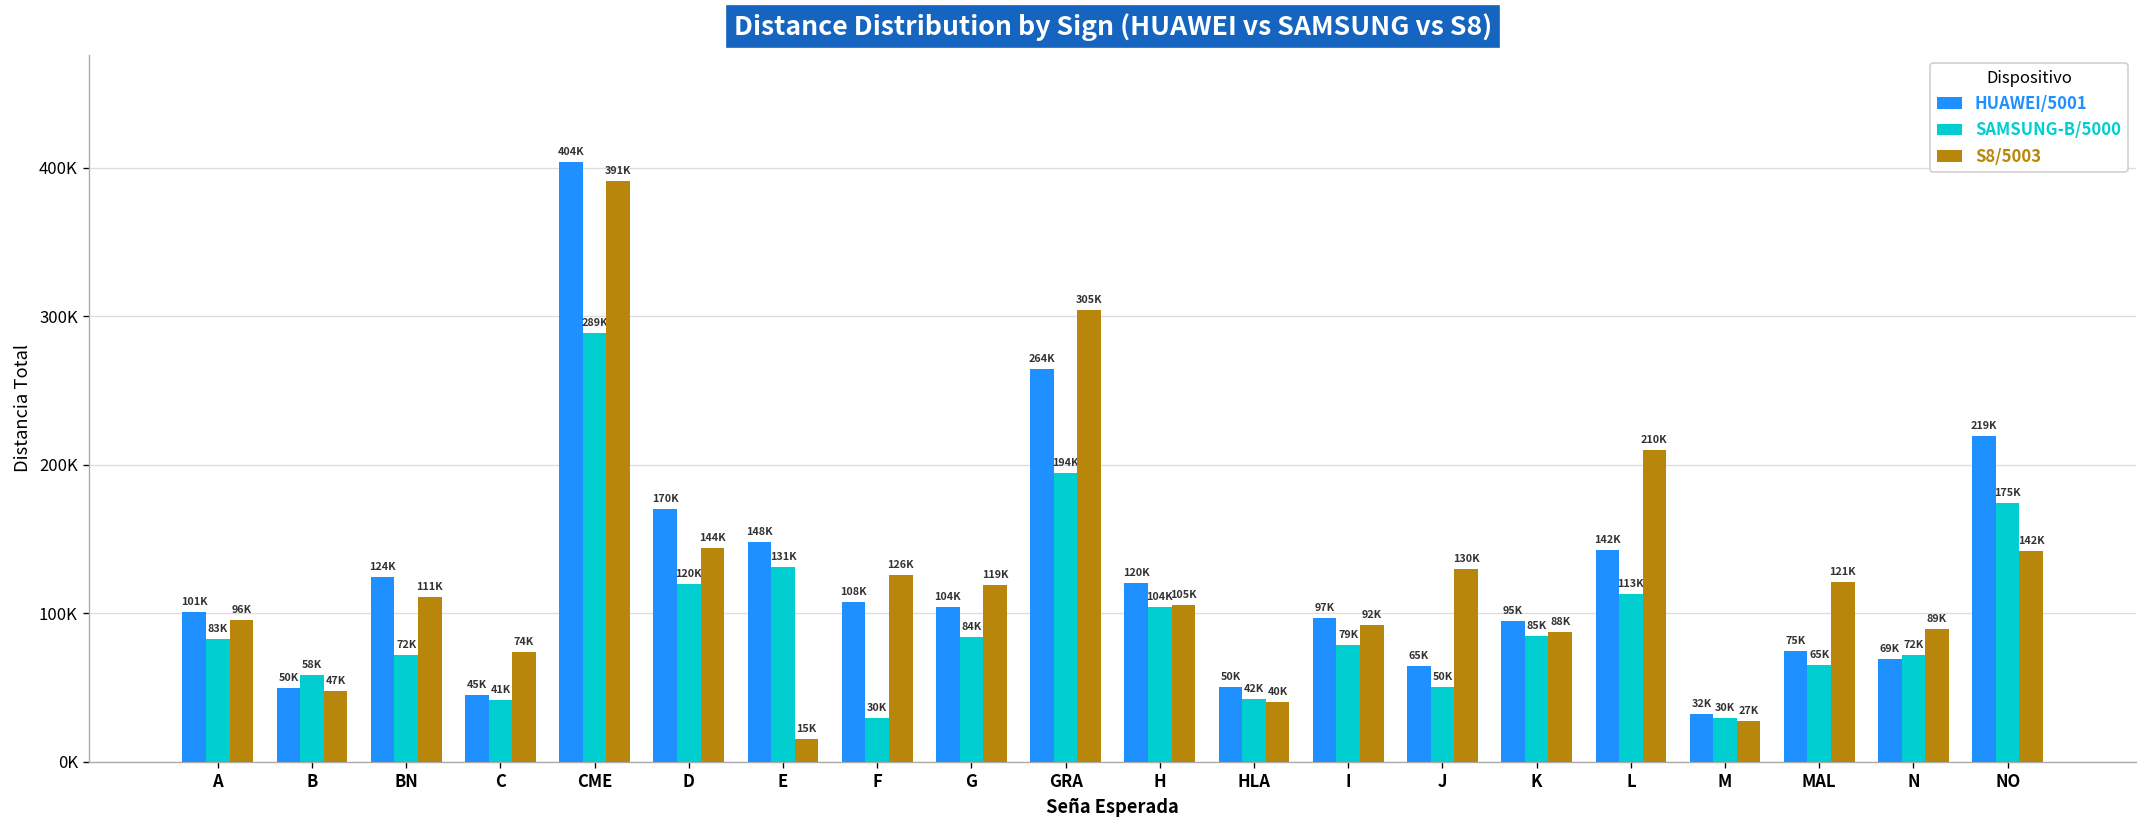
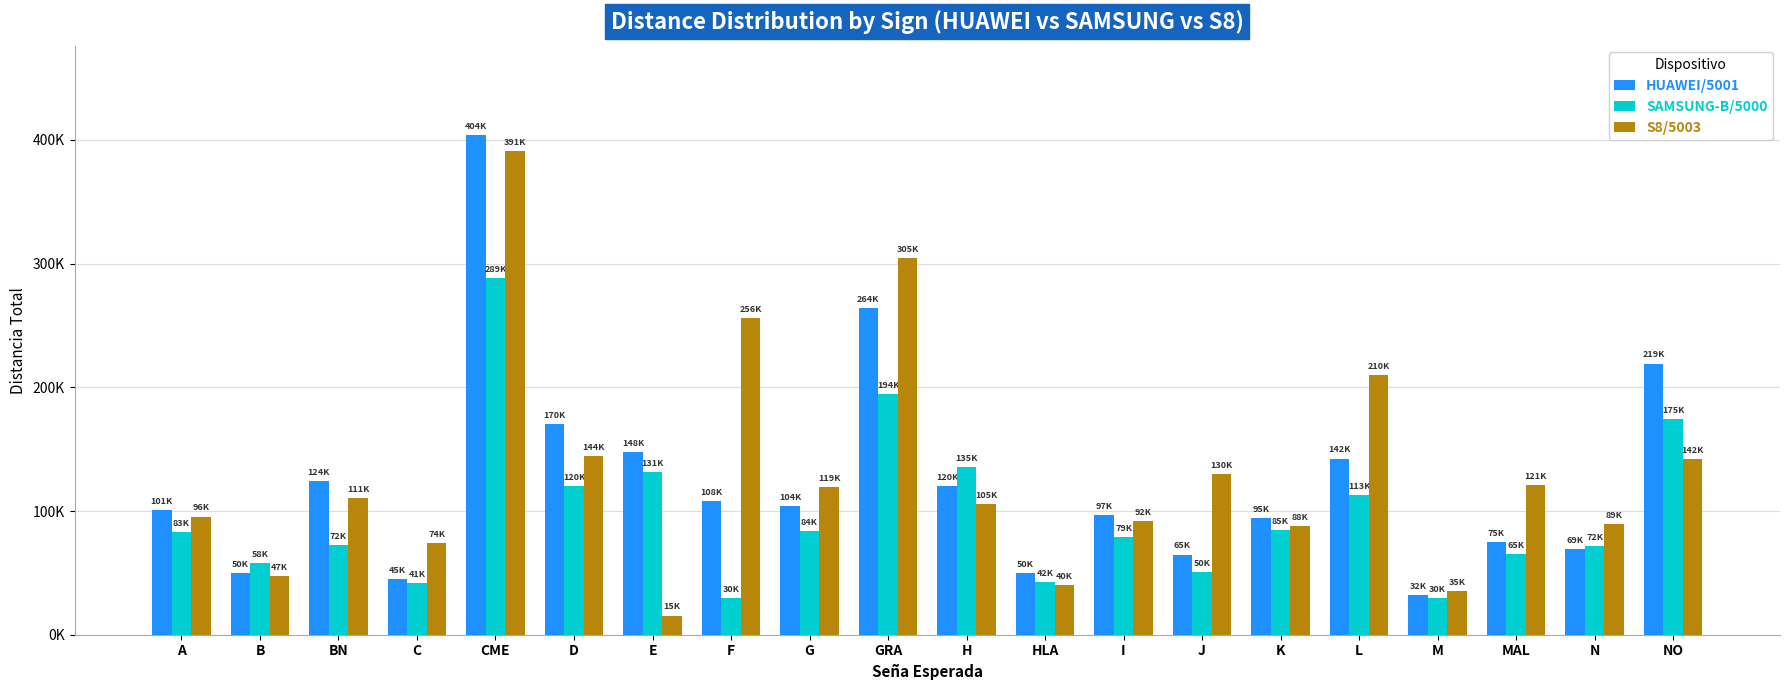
S8/5003, F: 126K -> 256K
SAMSUNG-B/5000, H: 104K -> 135K
S8/5003, M: 27K -> 35K
